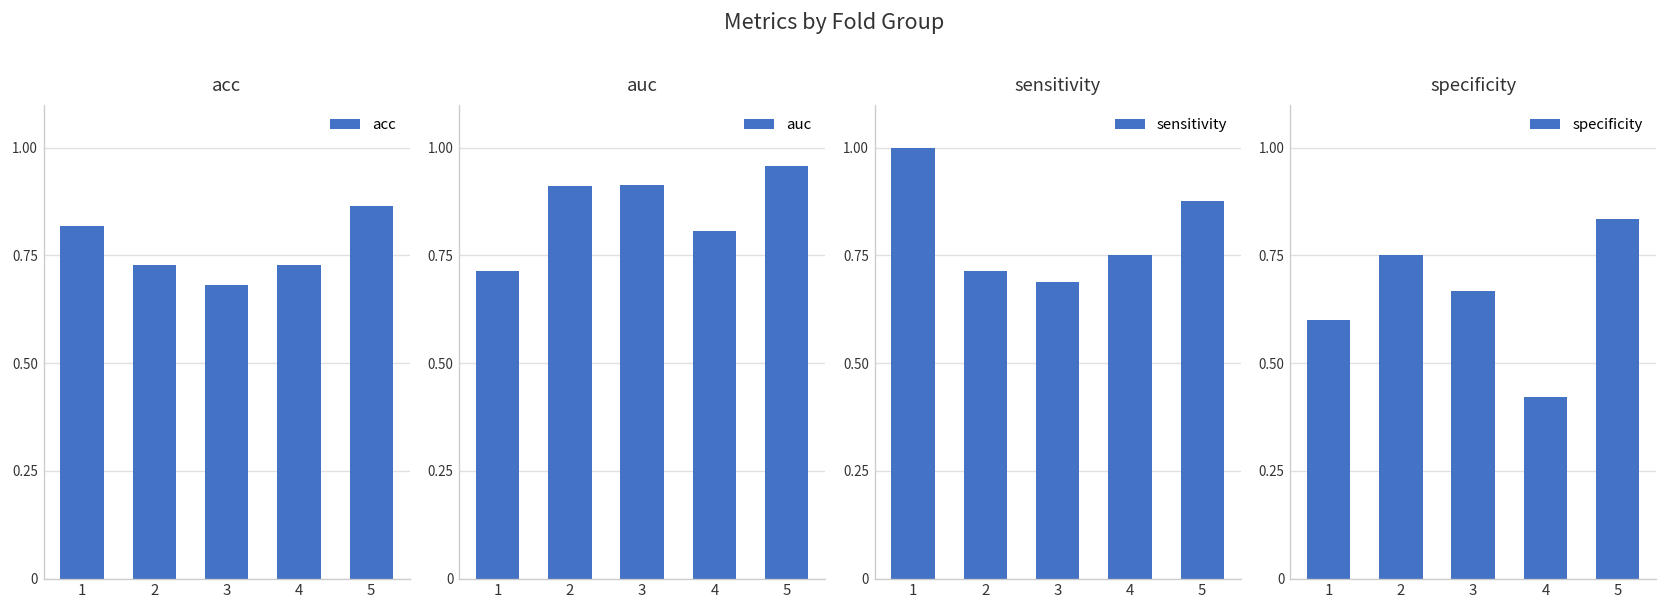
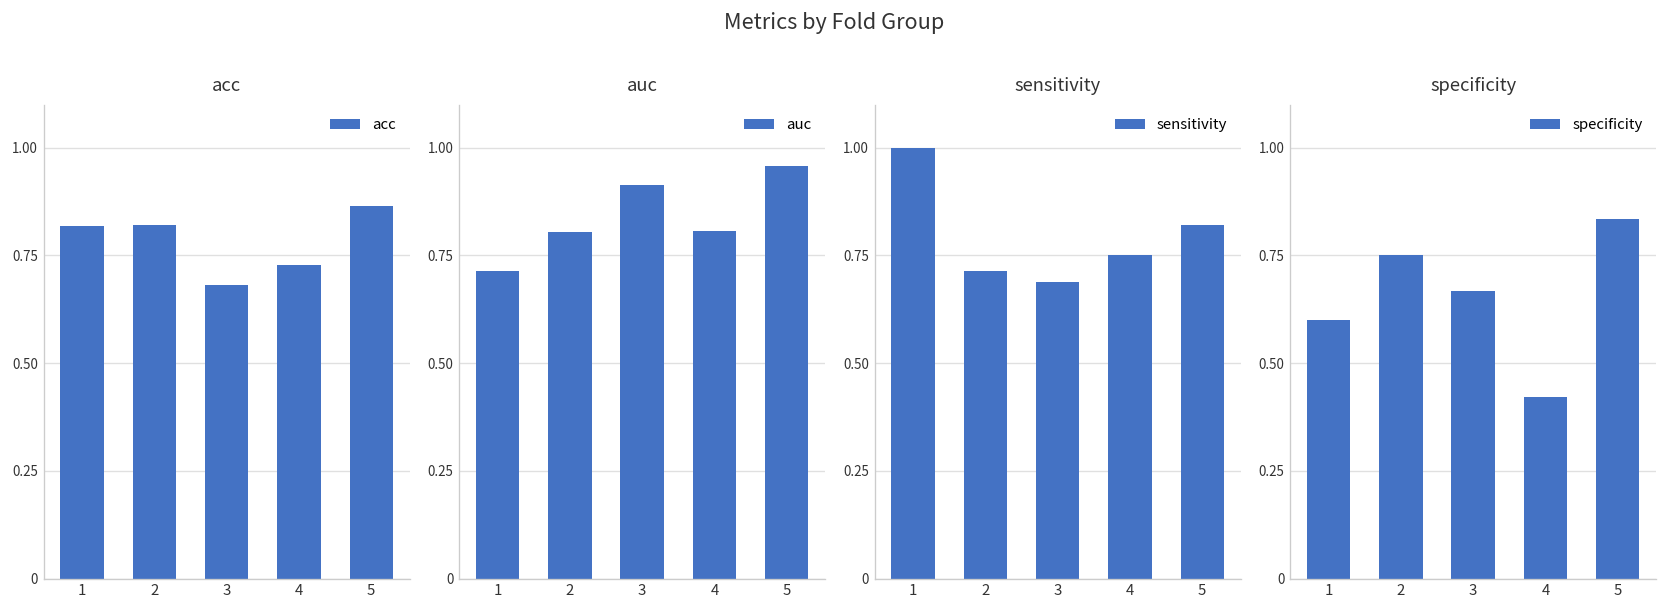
acc, 2: 0.73 -> 0.82
auc, 2: 0.91 -> 0.80
sensitivity, 5: 0.88 -> 0.82
